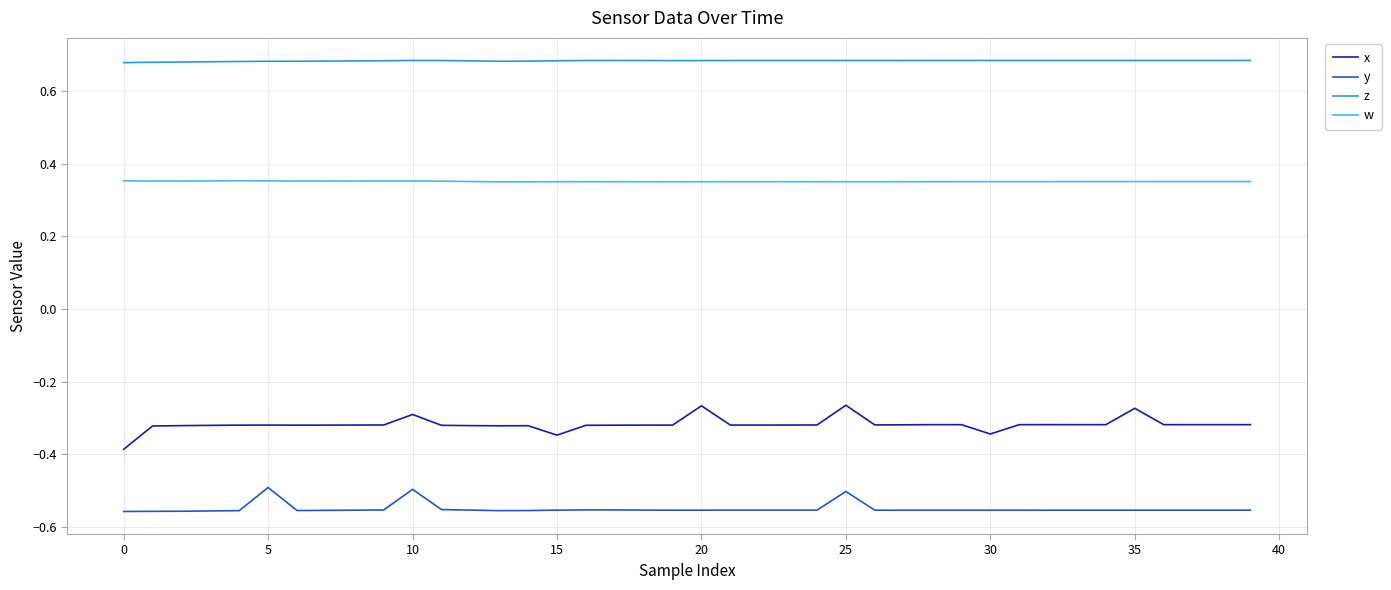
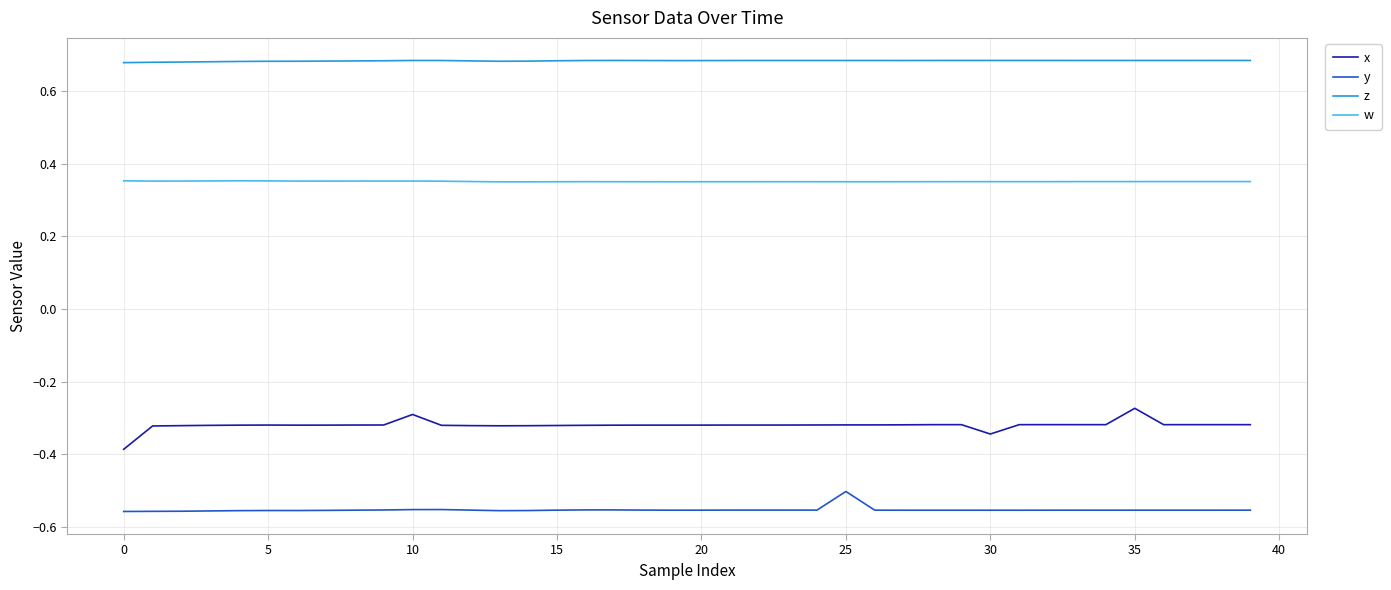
y, 5: -0.49 -> -0.56
y, 10: -0.50 -> -0.55
x, 15: -0.35 -> -0.32
x, 20: -0.27 -> -0.32
x, 25: -0.27 -> -0.32
